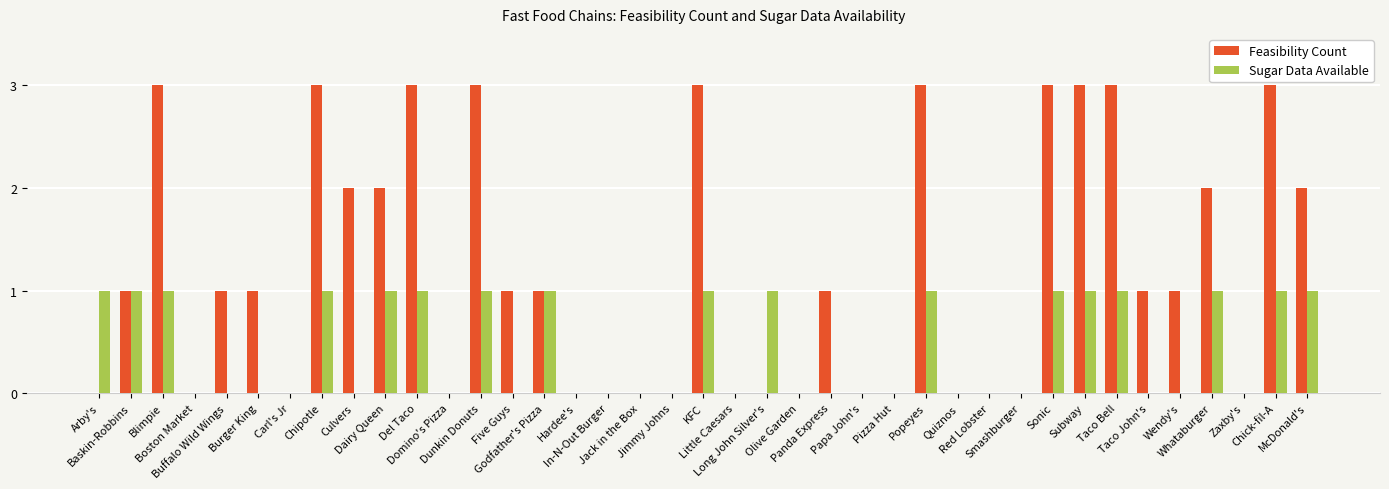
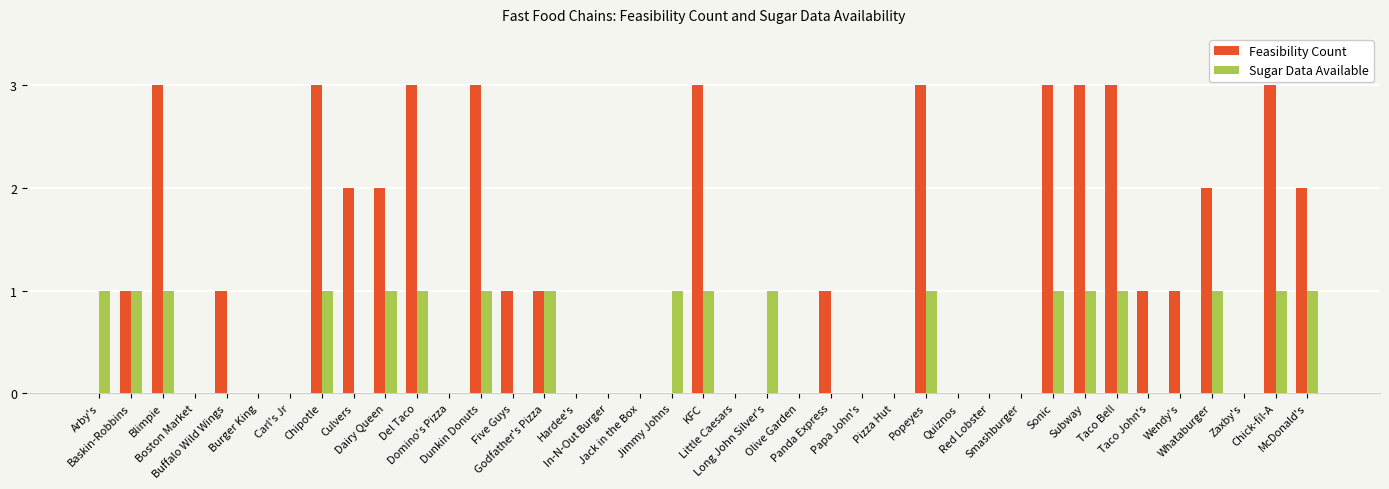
Feasibility Count, Burger King: 1 -> 0
Sugar Data Available, Jimmy Johns: 0 -> 1
